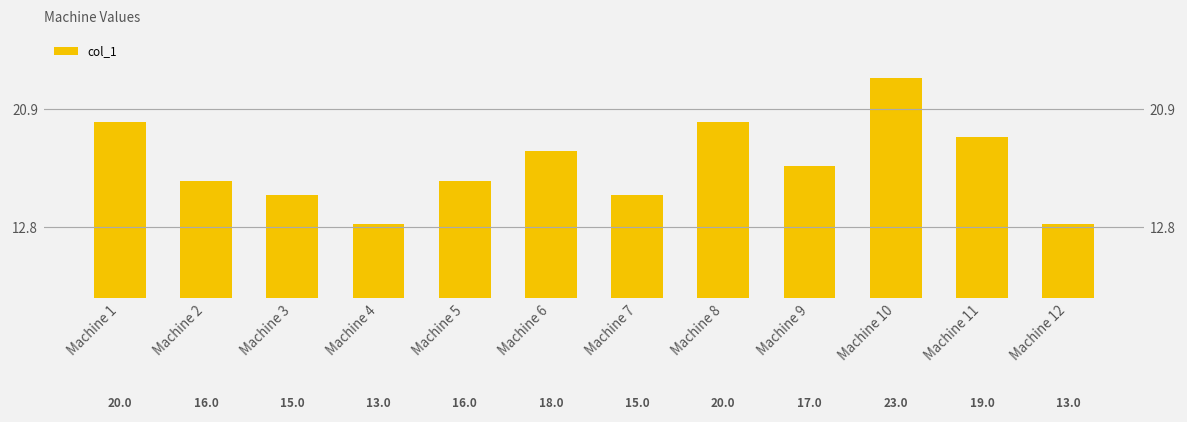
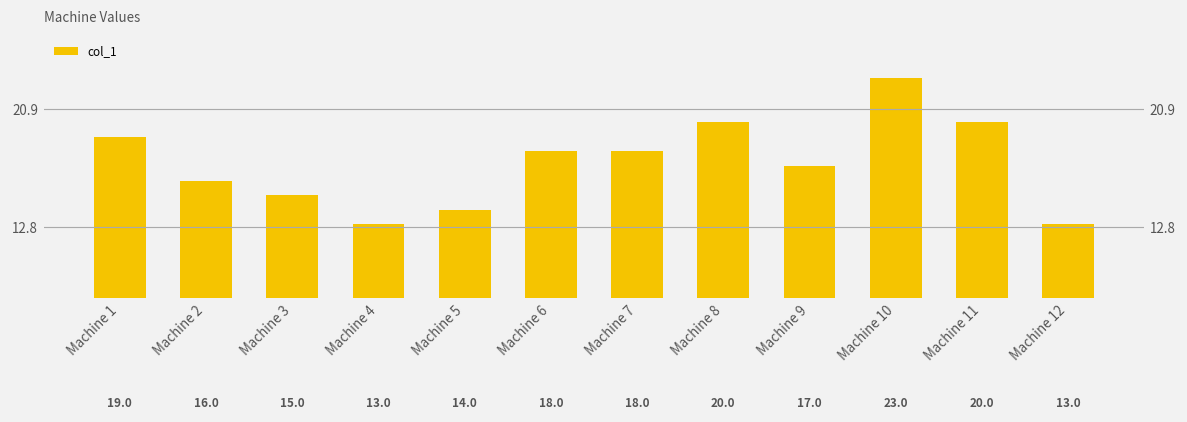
Machine 1: 20.0 -> 19.0
Machine 5: 16.0 -> 14.0
Machine 7: 15.0 -> 18.0
Machine 11: 19.0 -> 20.0
